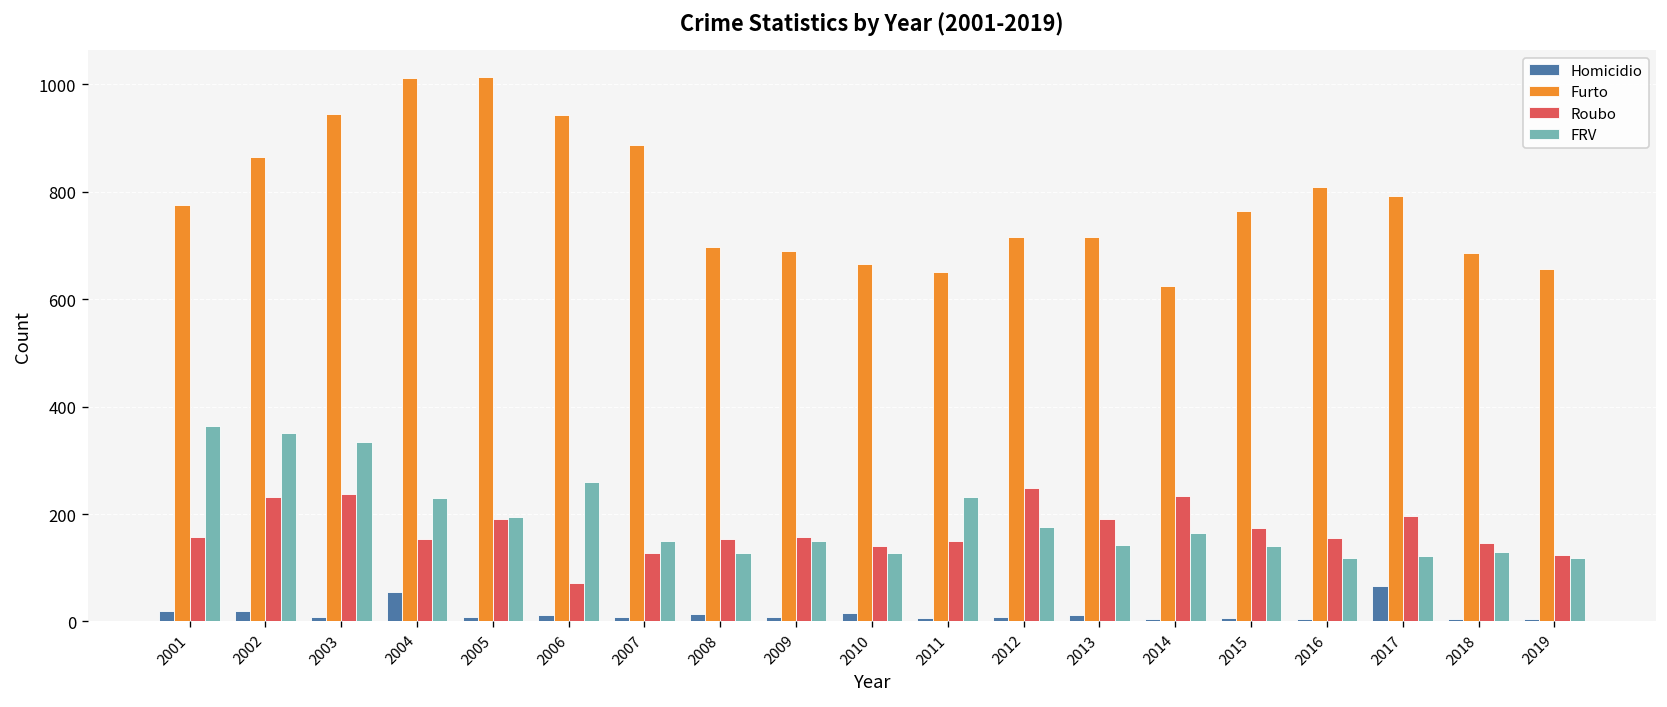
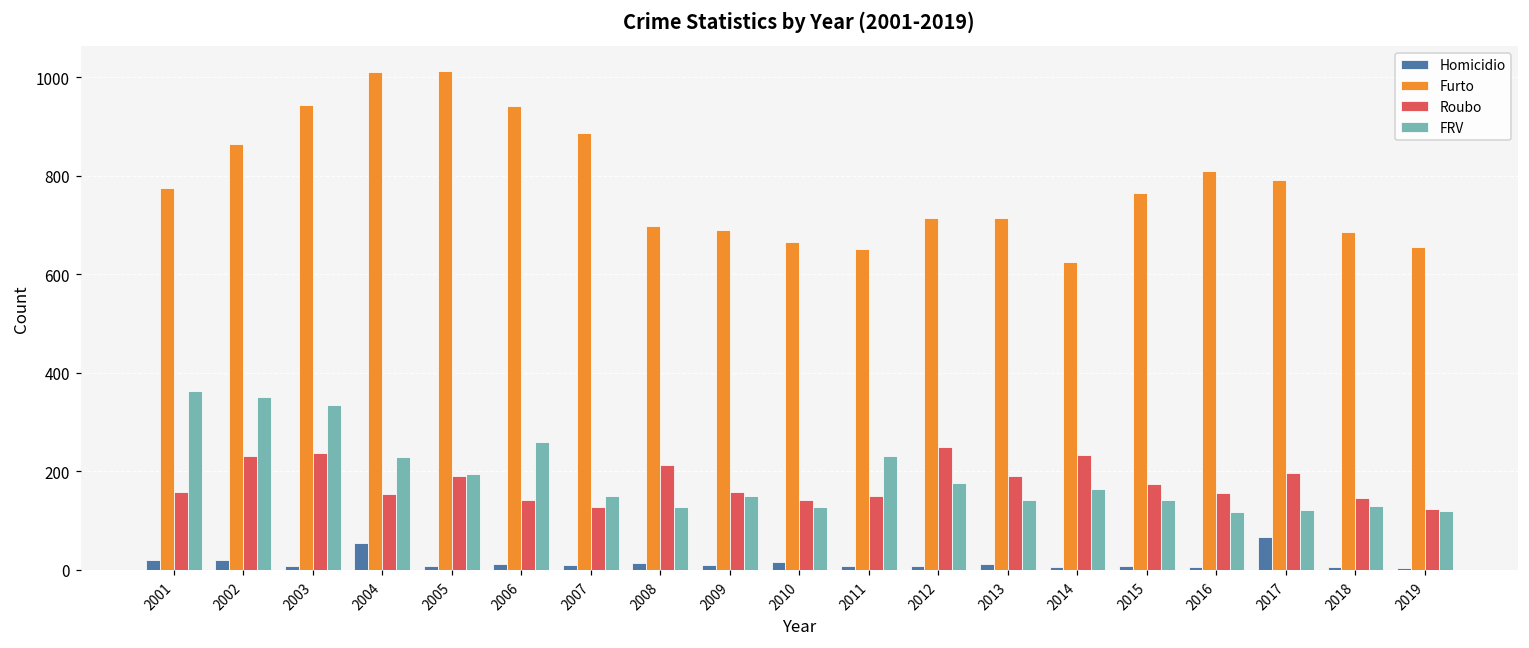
Roubo, 2006: 70 -> 140
Roubo, 2008: 150 -> 210
